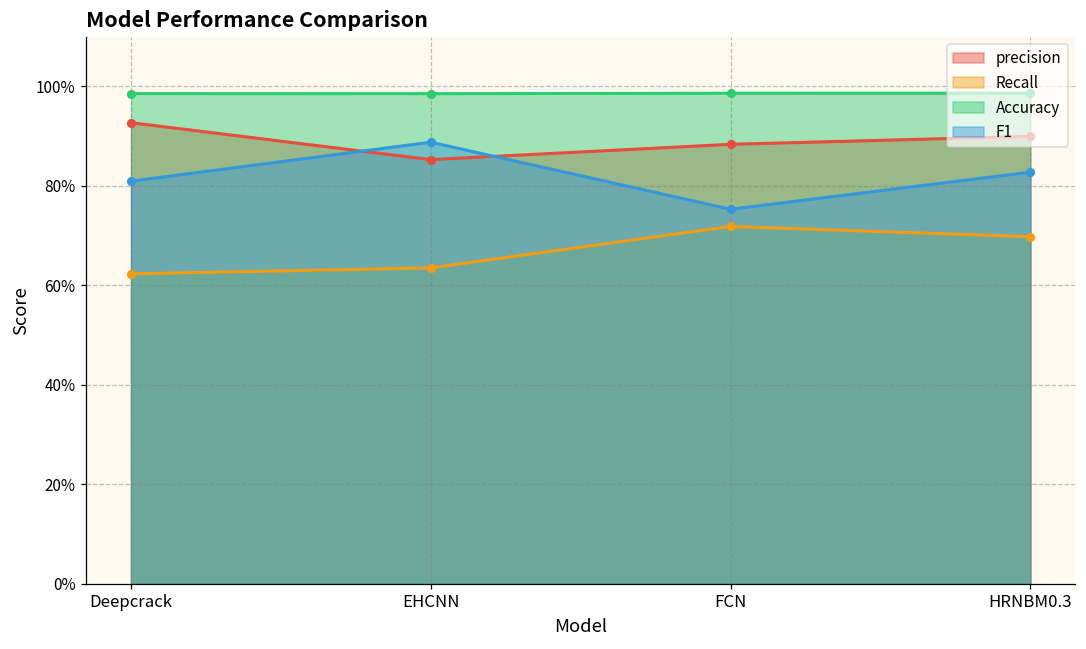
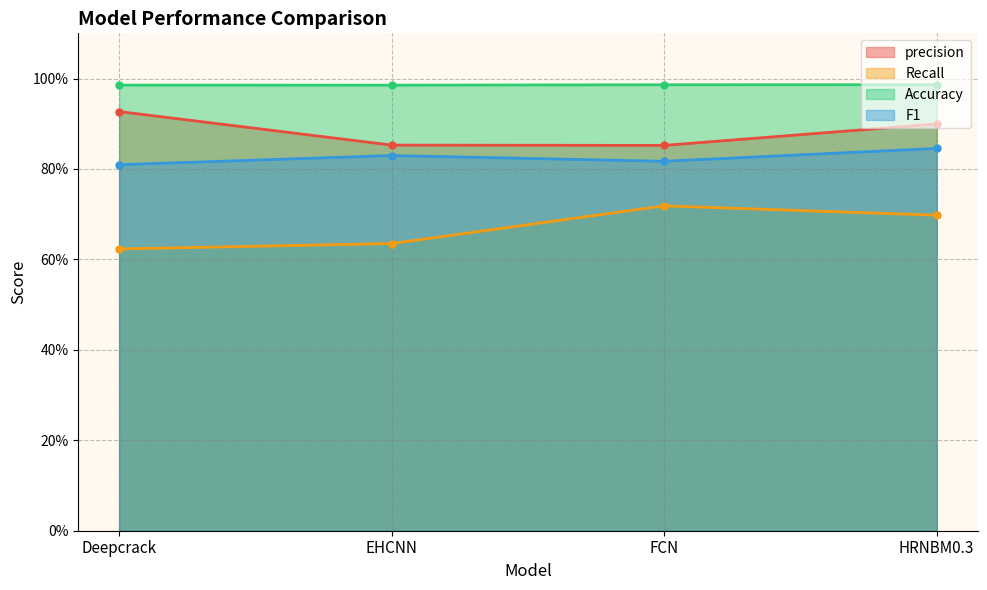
F1, EHCNN: 89% -> 83%
precision, FCN: 88% -> 85%
F1, FCN: 75% -> 82%
F1, HRNBM0.3: 83% -> 85%
